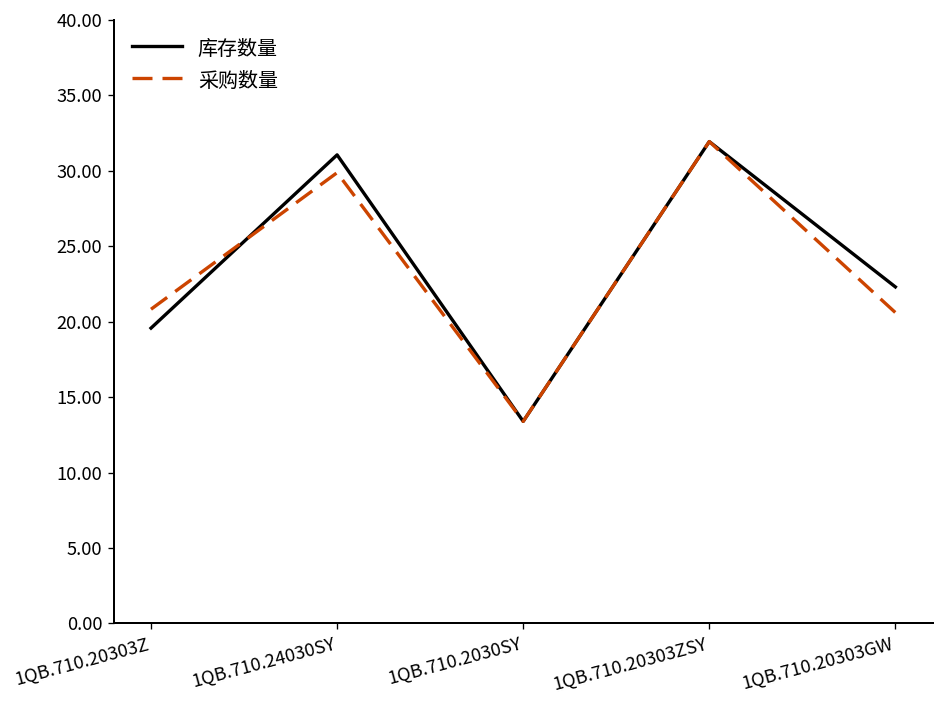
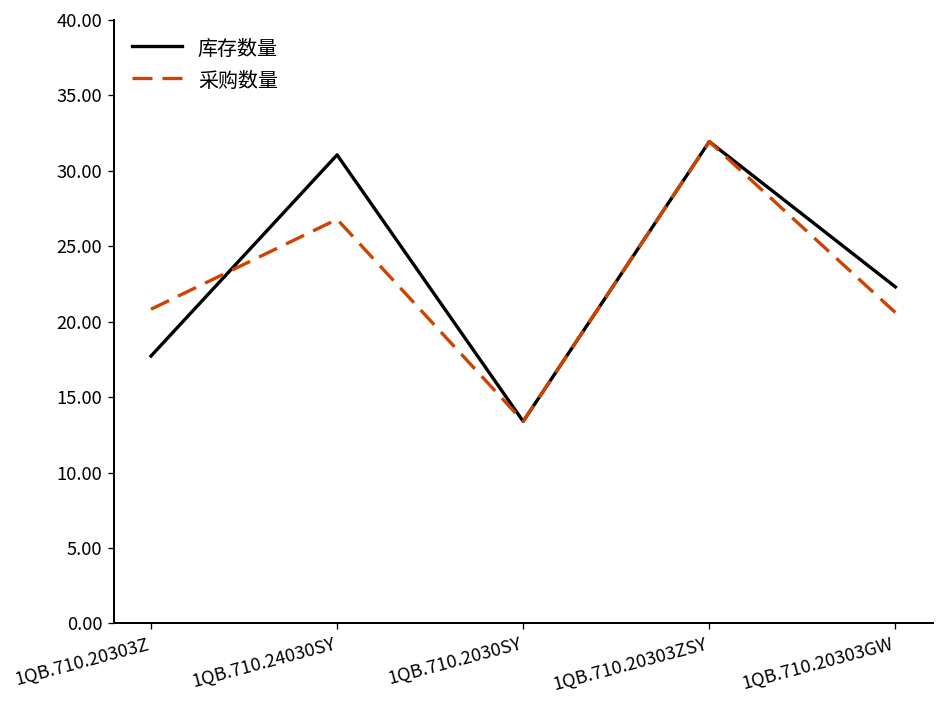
库存数量, 1QB.710.20303Z: 19.6 -> 17.7
采购数量, 1QB.710.24030SY: 29.9 -> 26.8
